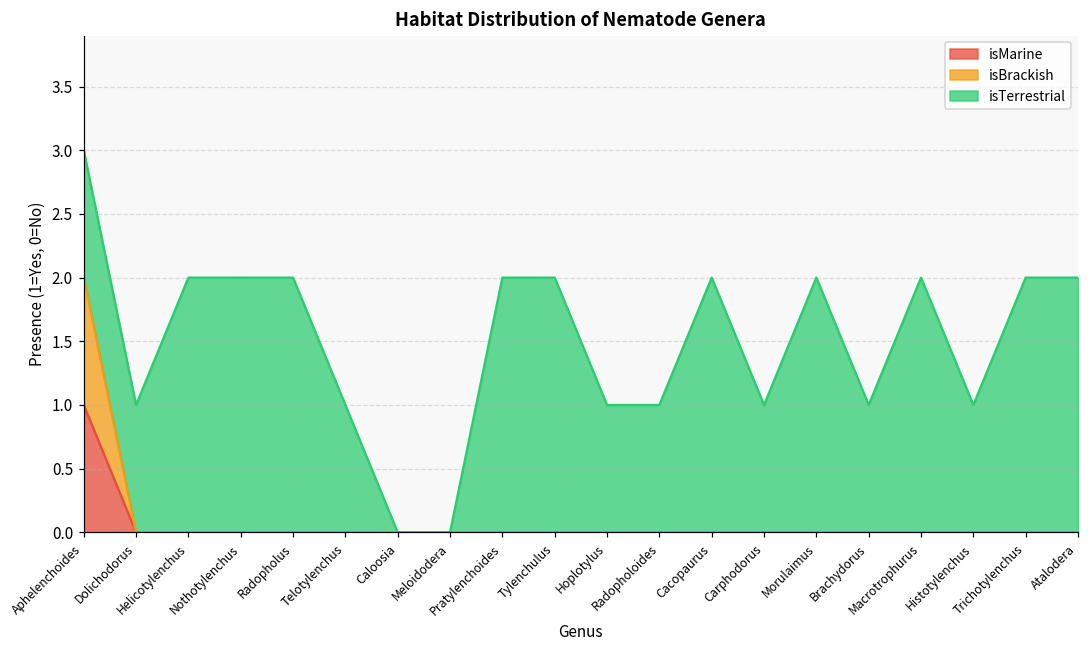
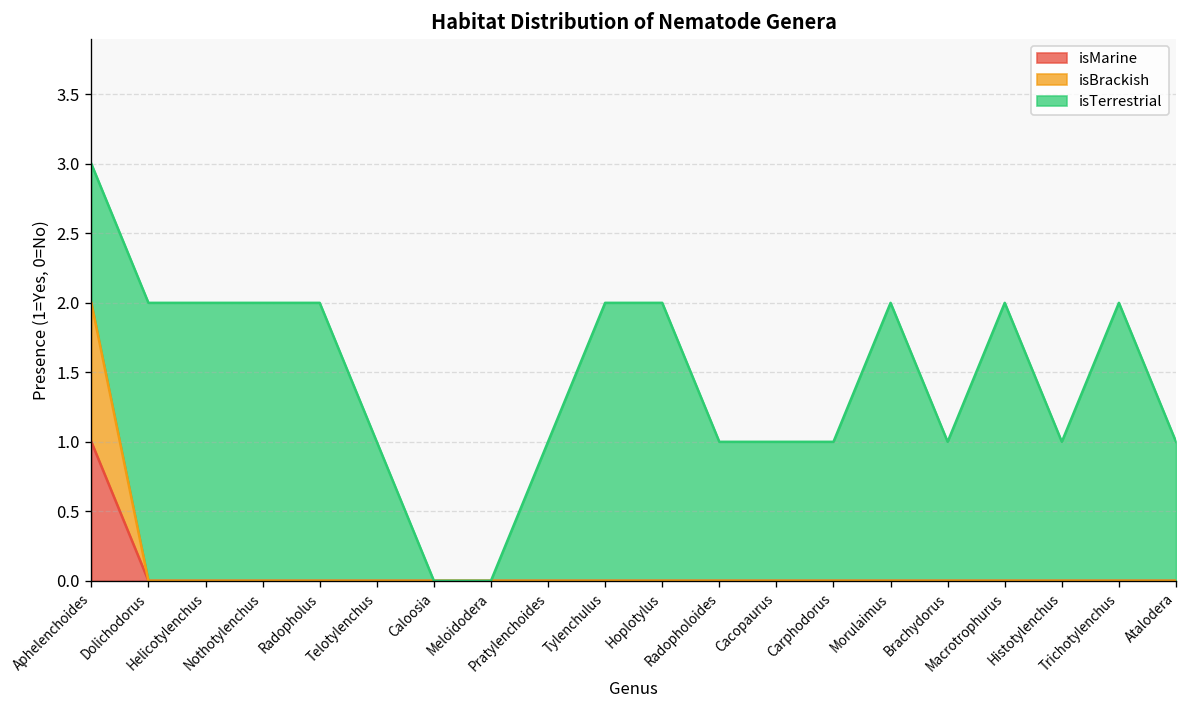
isTerrestrial, Dolichodorus: 1 -> 2
isTerrestrial, Pratylenchoides: 2 -> 1
isTerrestrial, Hoplotylus: 1 -> 2
isTerrestrial, Cacopaurus: 2 -> 1
isTerrestrial, Atalodera: 2 -> 1
